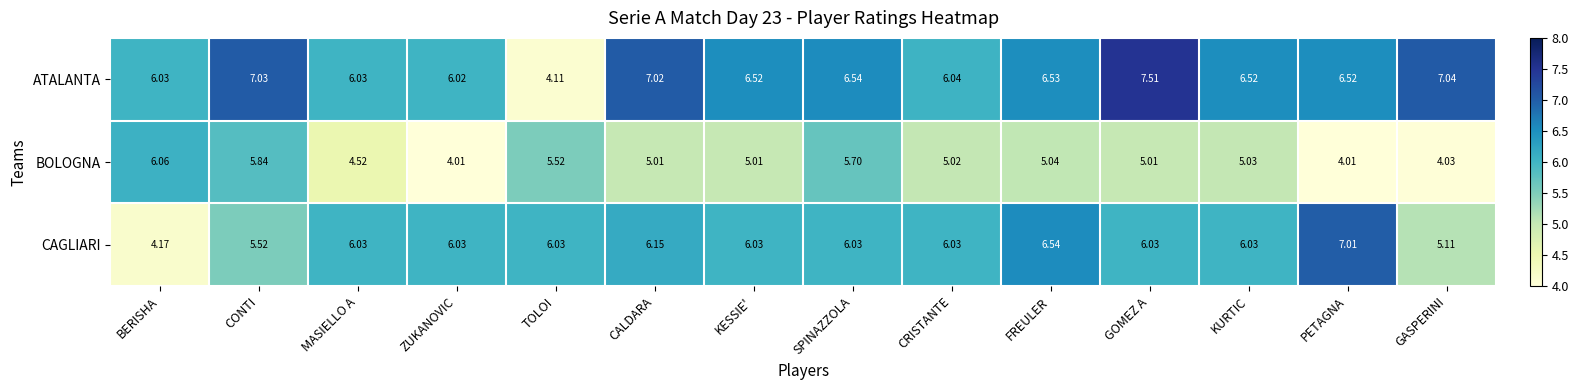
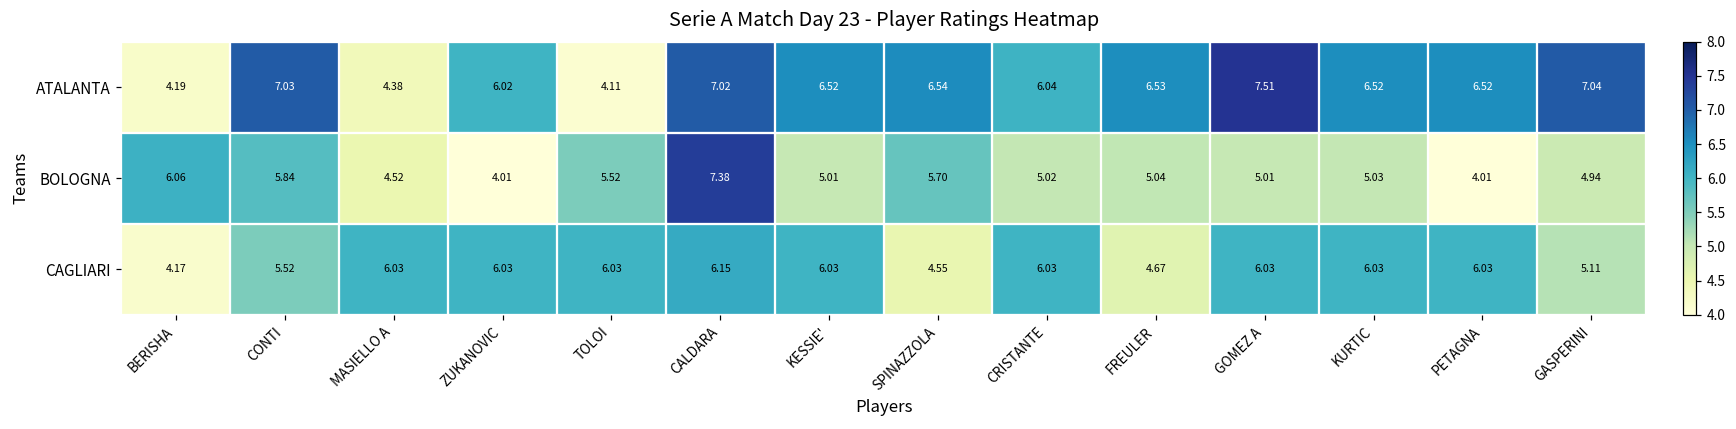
ATALANTA, BERISHA: 6.03 -> 4.19
ATALANTA, MASIELLO A: 6.03 -> 4.38
BOLOGNA, CALDARA: 5.01 -> 7.38
BOLOGNA, GASPERINI: 4.03 -> 4.94
CAGLIARI, SPINAZZOLA: 6.03 -> 4.55
CAGLIARI, FREULER: 6.54 -> 4.67
CAGLIARI, PETAGNA: 7.01 -> 6.03
